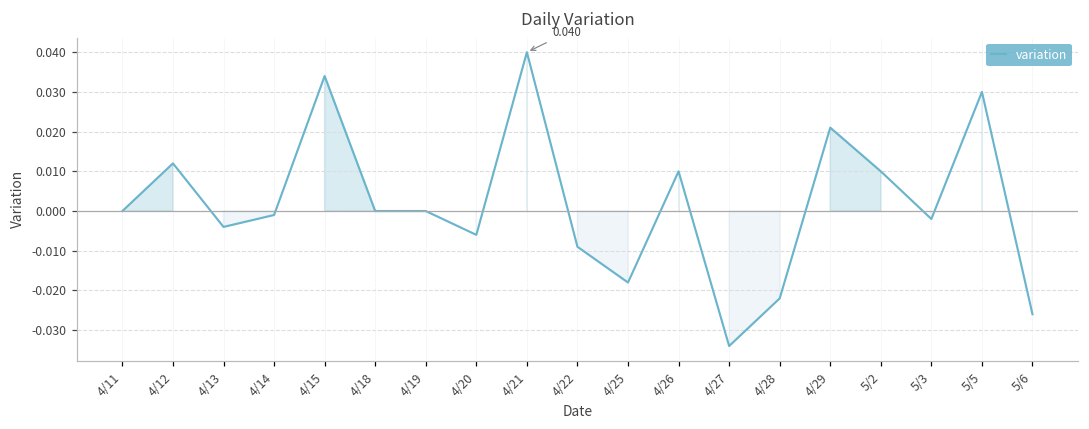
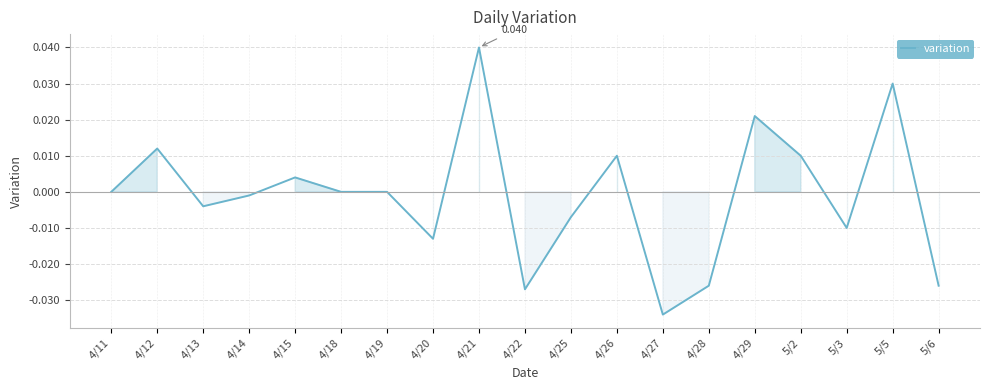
4/15: 0.034 -> 0.004
4/20: -0.006 -> -0.013
4/22: -0.009 -> -0.027
4/25: -0.018 -> -0.007
4/28: -0.022 -> -0.026
5/3: -0.002 -> -0.010
